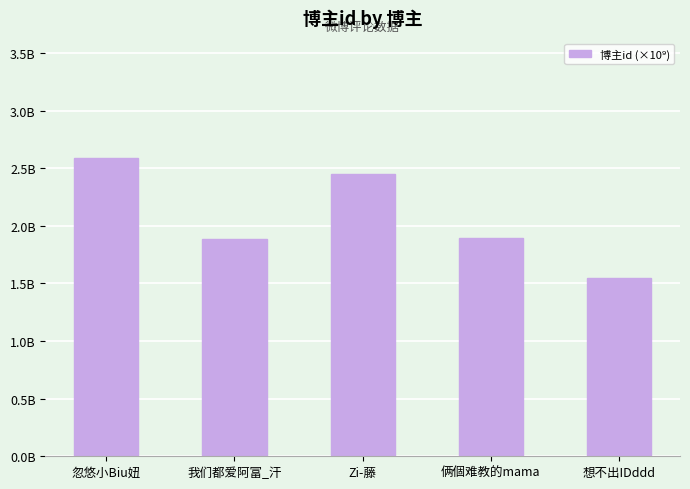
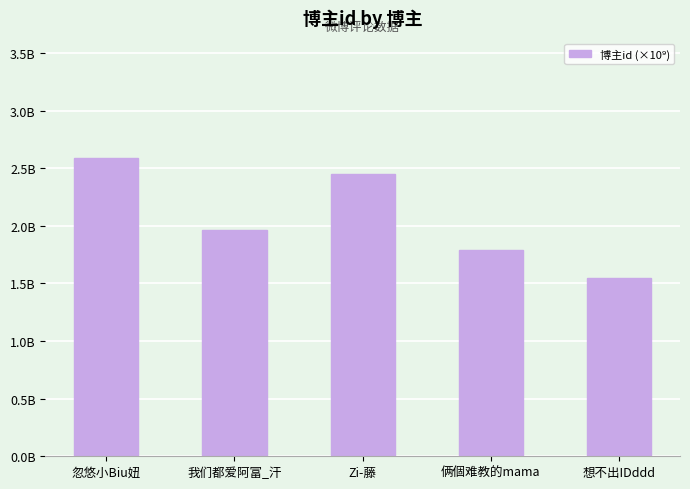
我们都爱阿富_汗: 1880000000 -> 1960000000
俩個难教的mama: 1890000000 -> 1790000000
